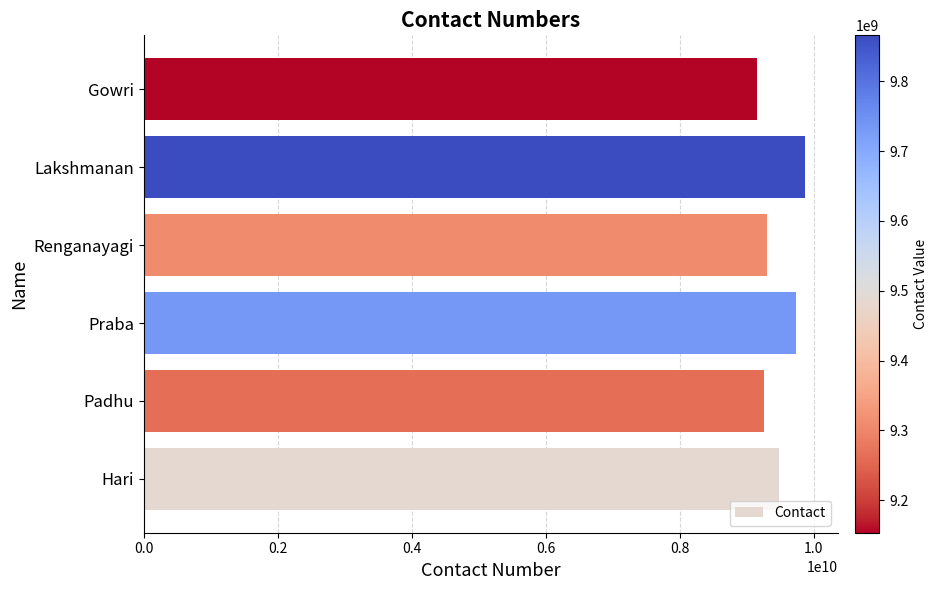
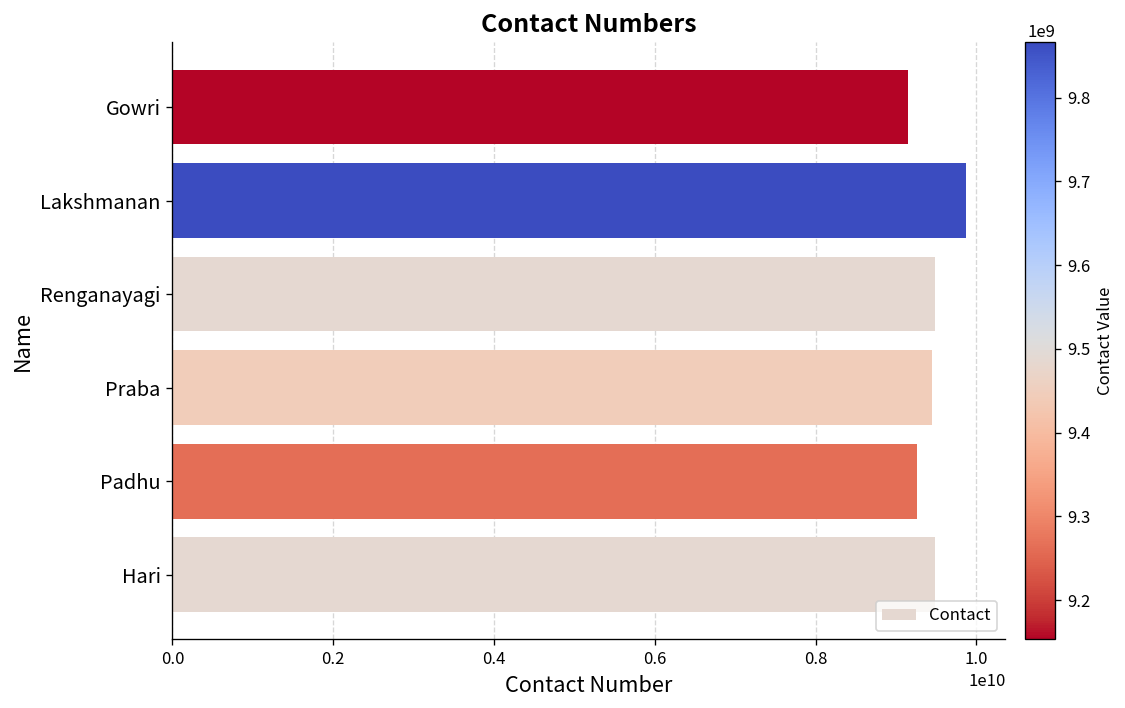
Renganayagi: 9300000000 -> 9500000000
Praba: 9700000000 -> 9400000000
